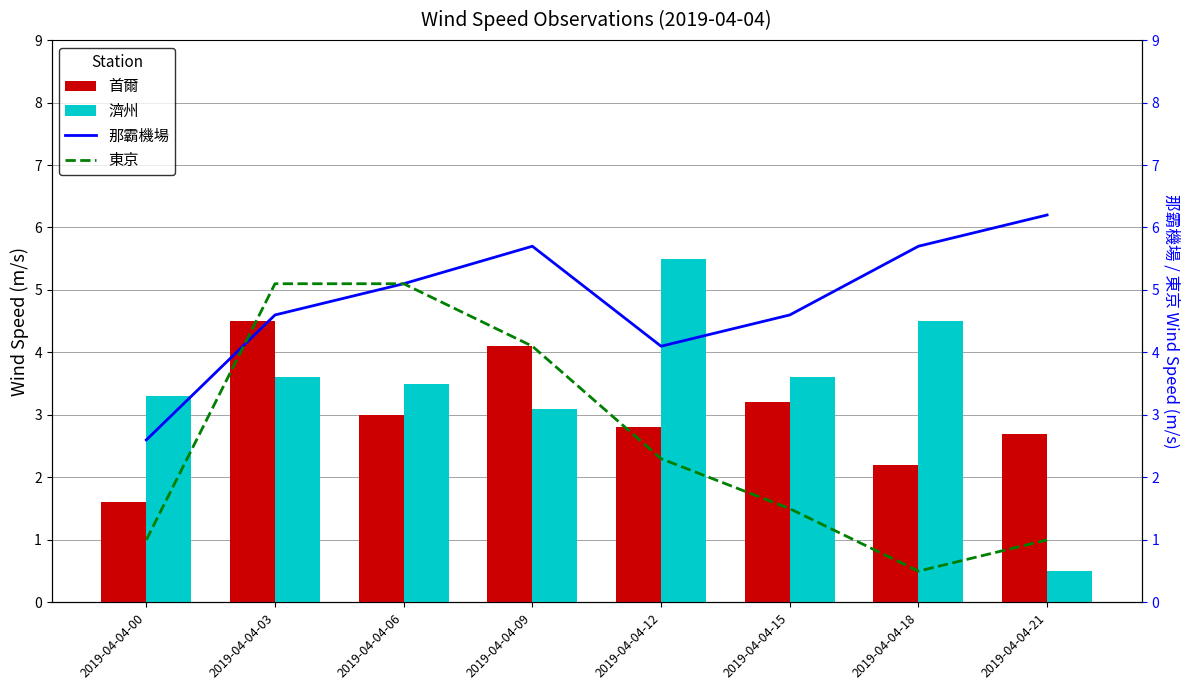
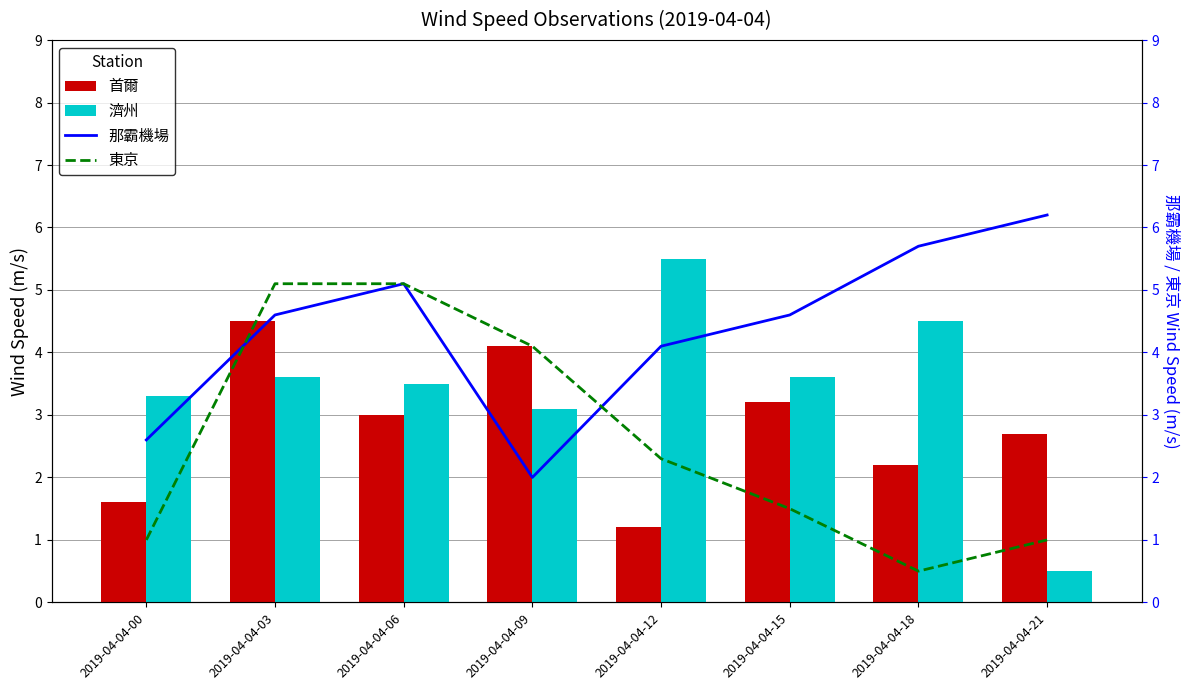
首爾, 2019-04-04-12: 2.8 -> 1.2
那霸機場, 2019-04-04-09: 5.7 -> 2.0
